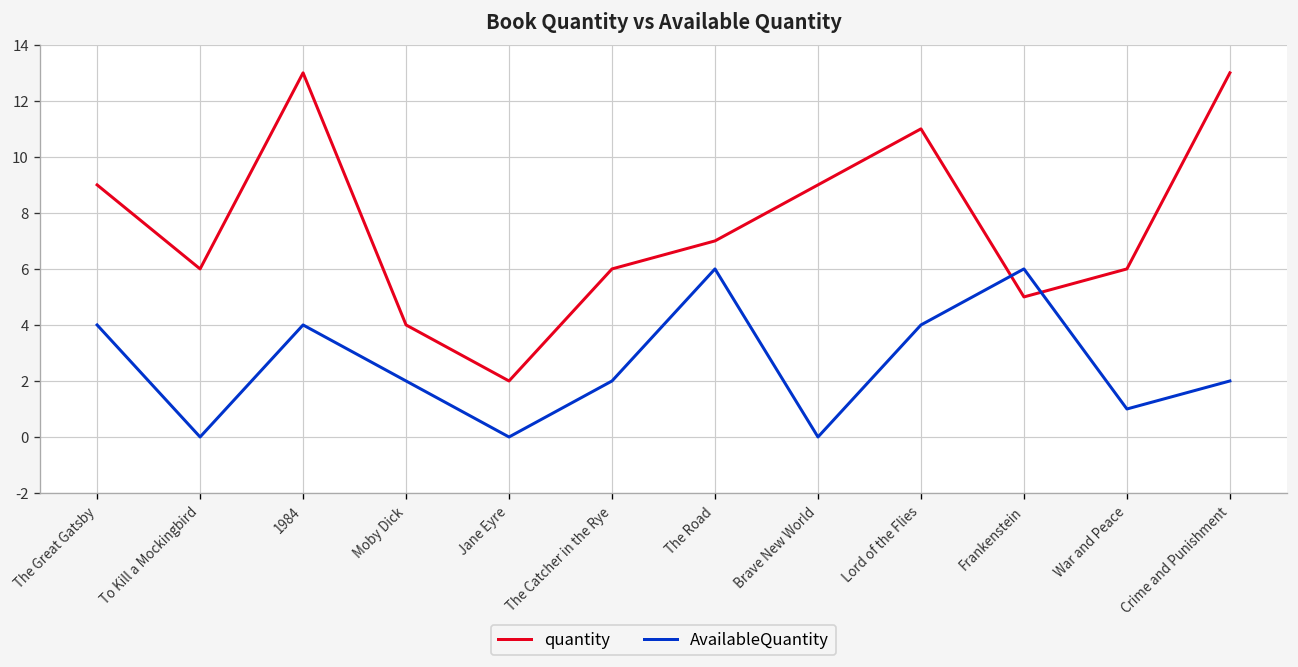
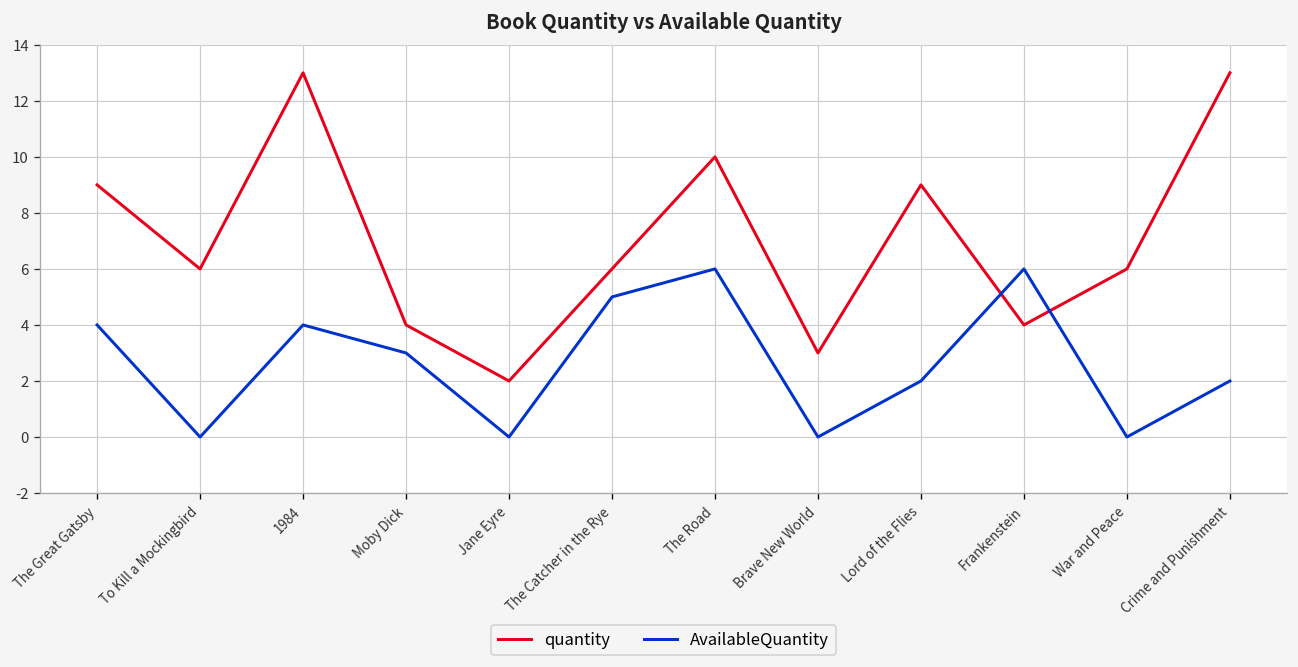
AvailableQuantity, Moby Dick: 2 -> 3
AvailableQuantity, The Catcher in the Rye: 2 -> 5
quantity, The Road: 7 -> 10
quantity, Brave New World: 9 -> 3
quantity, Lord of the Flies: 11 -> 9
AvailableQuantity, Lord of the Flies: 4 -> 2
quantity, Frankenstein: 5 -> 4
AvailableQuantity, War and Peace: 1 -> 0
